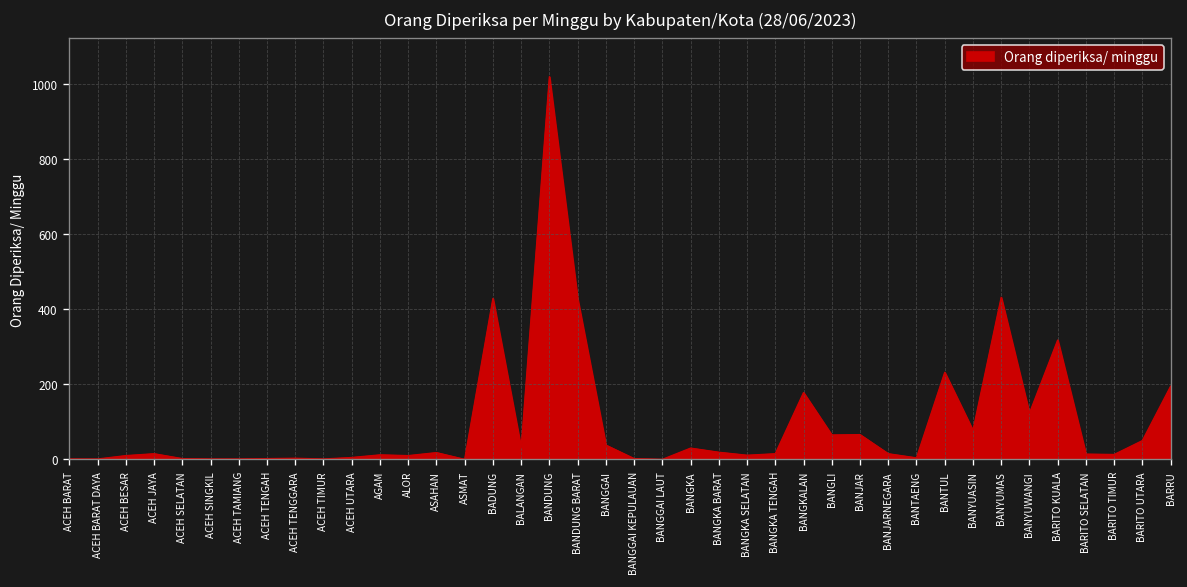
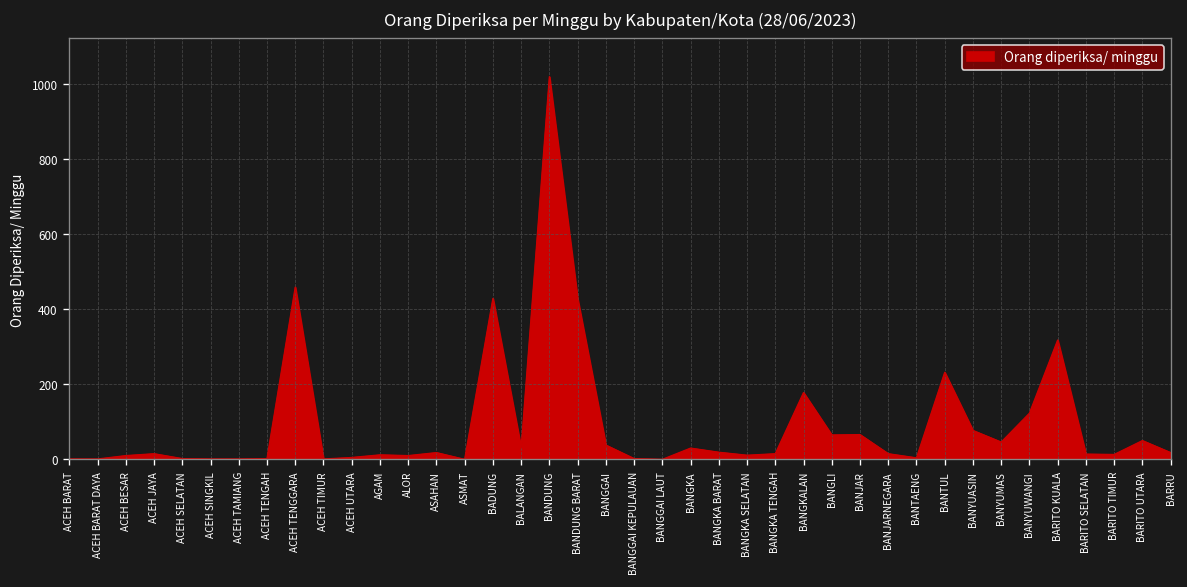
ACEH TENGGARA: 0 -> 460
BANYUMAS: 430 -> 50
BARRU: 200 -> 20
